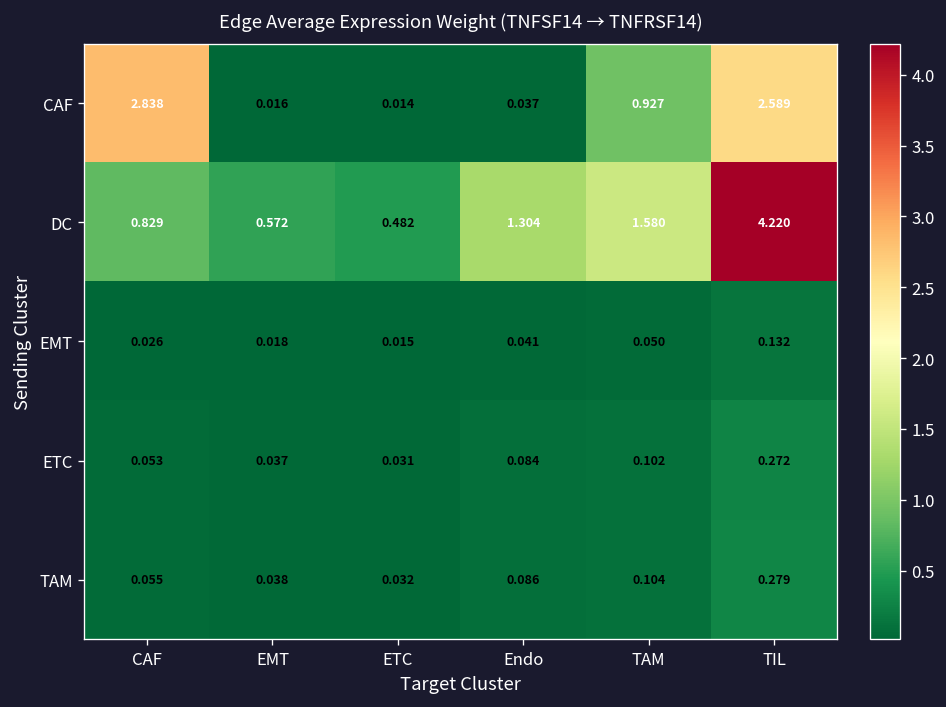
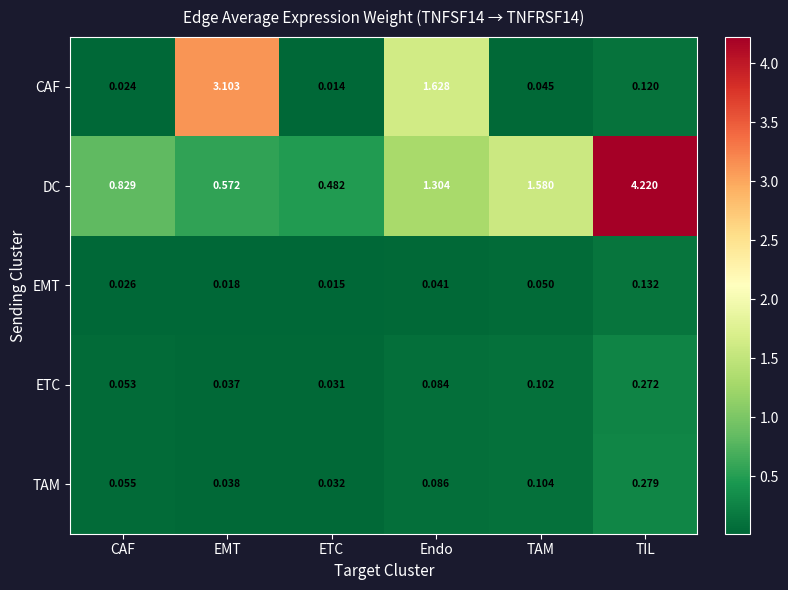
CAF, CAF: 2.838 -> 0.024
CAF, EMT: 0.016 -> 3.103
CAF, Endo: 0.037 -> 1.628
CAF, TAM: 0.927 -> 0.045
CAF, TIL: 2.589 -> 0.120
